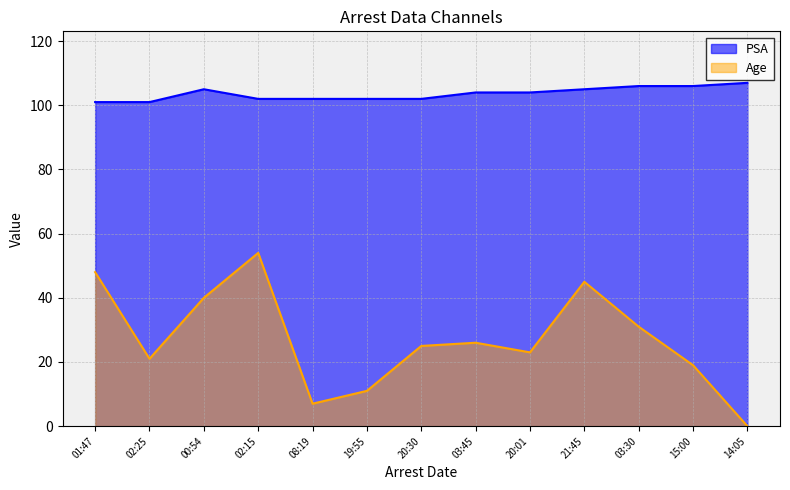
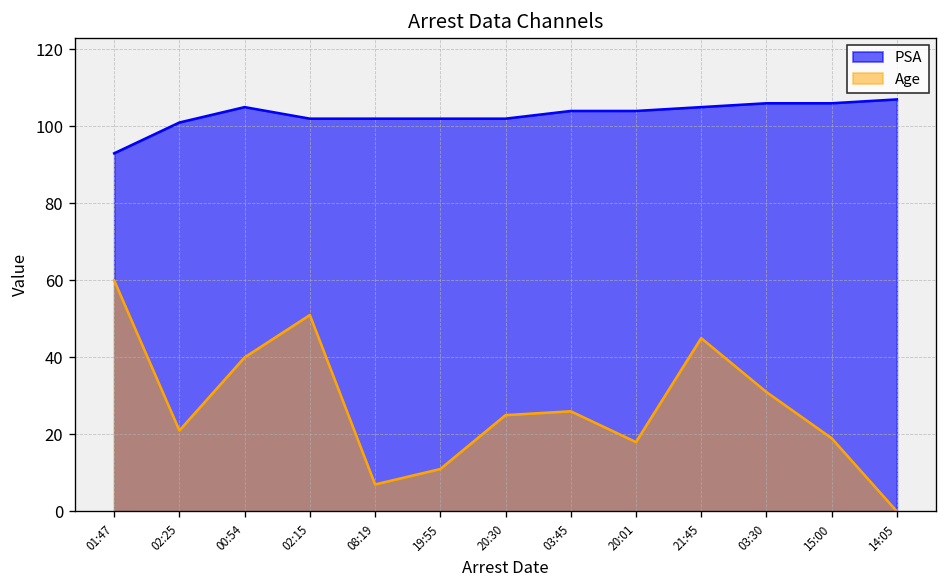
PSA, 01:47: 101 -> 93
Age, 01:47: 48 -> 60
Age, 02:15: 54 -> 51
Age, 20:01: 23 -> 18
